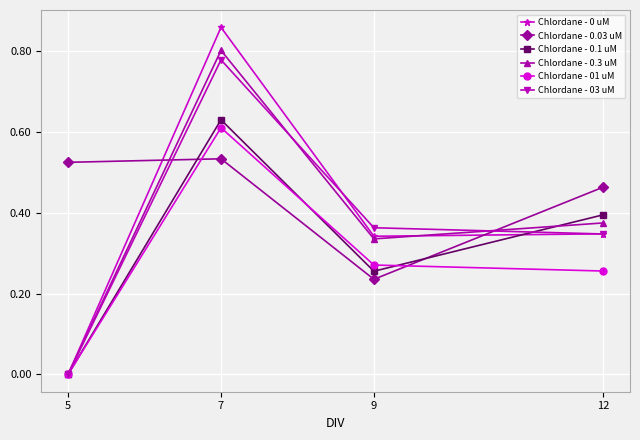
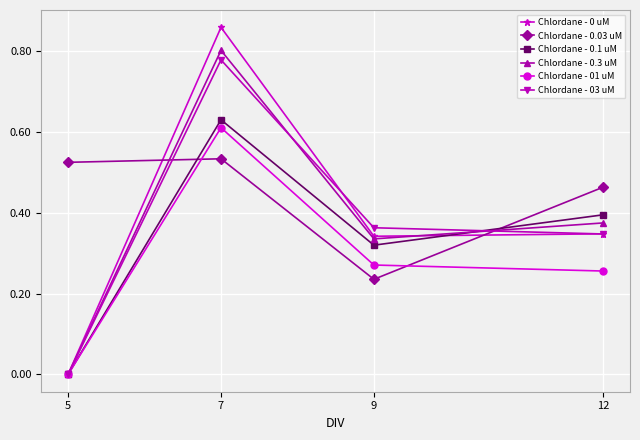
Chlordane - 0.1 uM, 9: 0.26 -> 0.32
